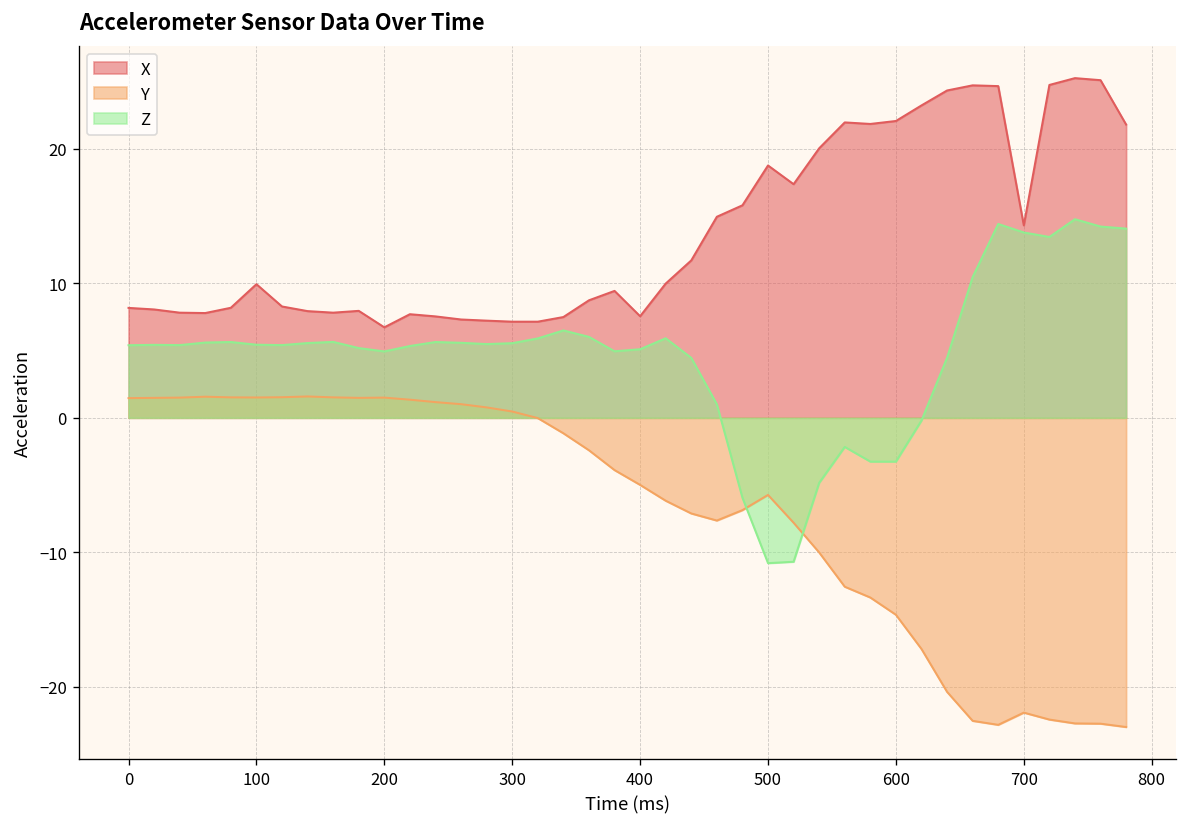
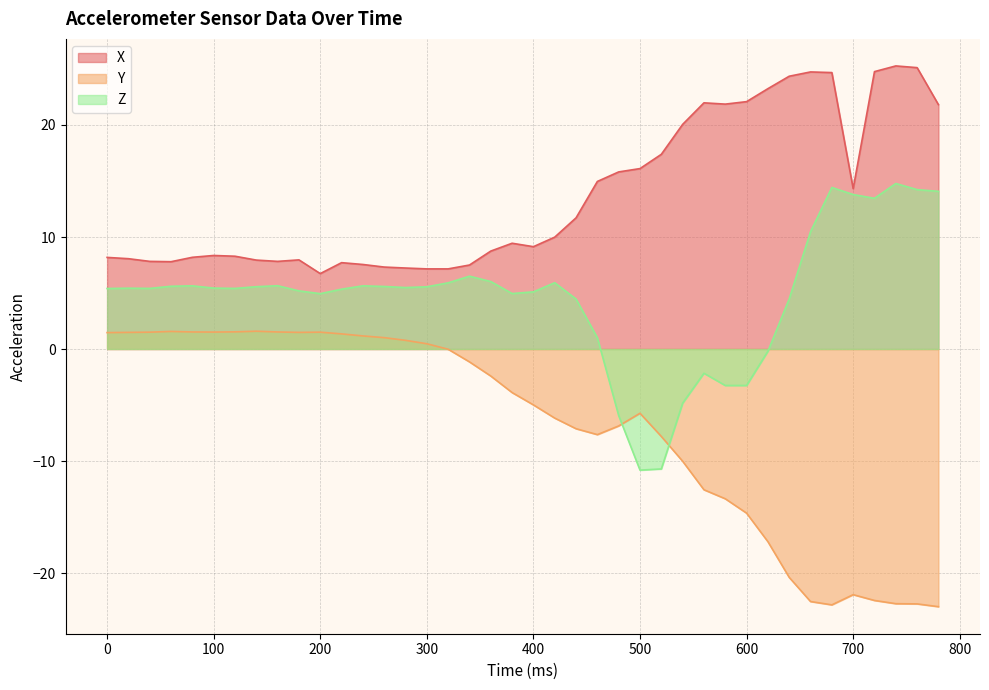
X, 100: 9.9 -> 8.4
X, 400: 7.6 -> 9.1
X, 500: 18.8 -> 16.1
